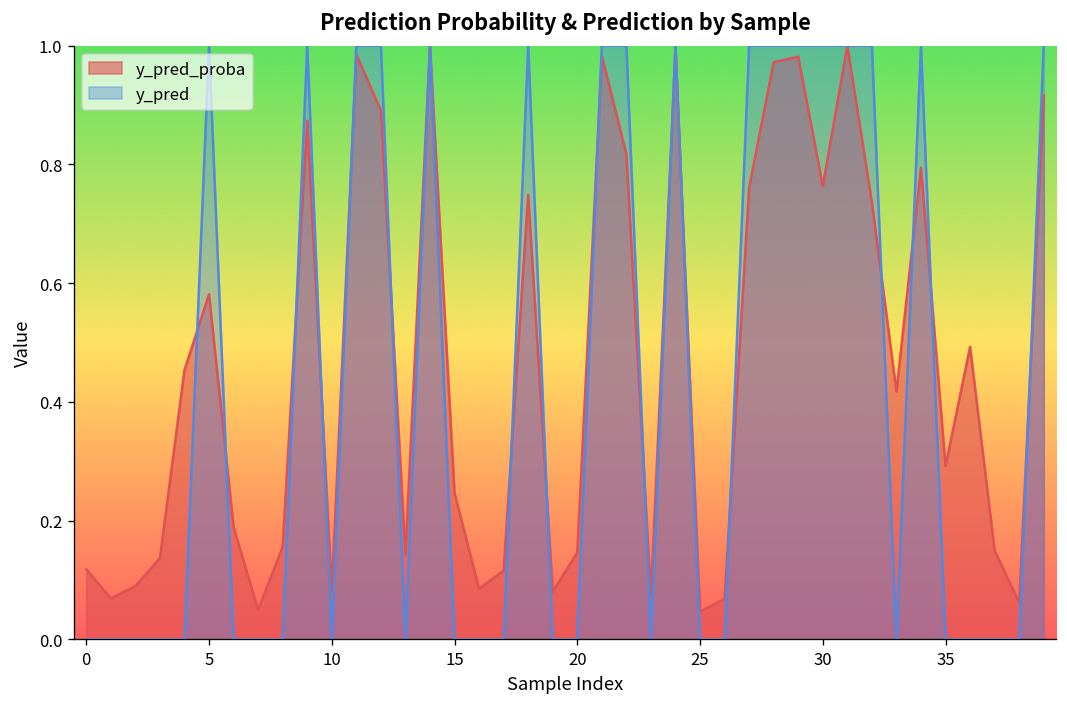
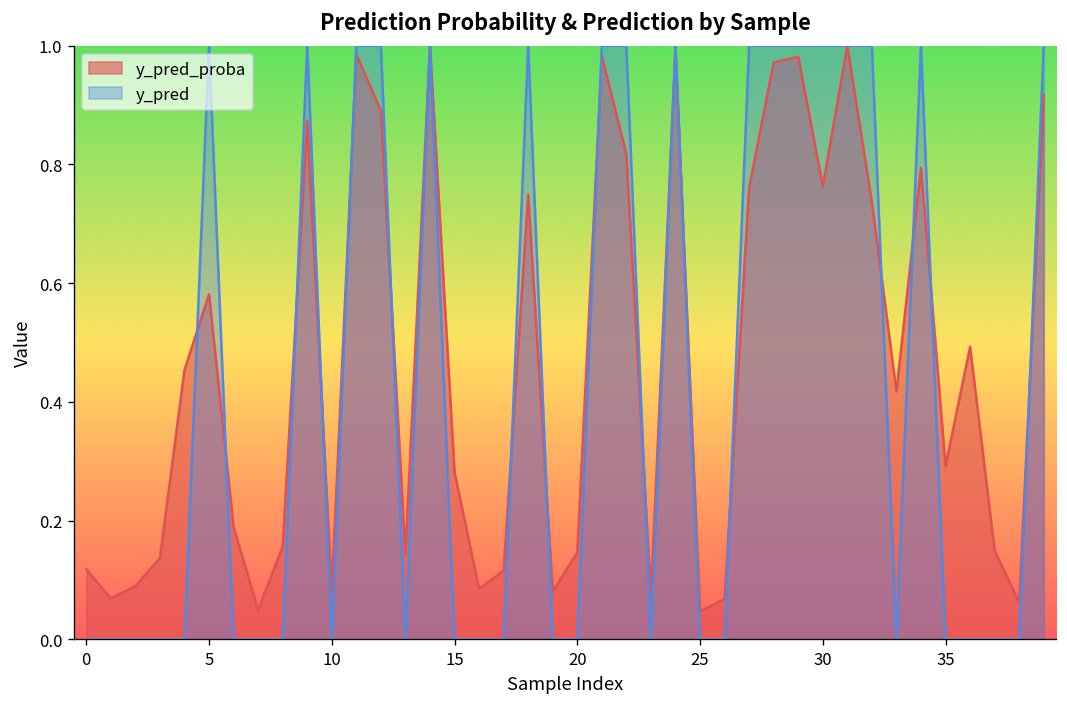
y_pred_proba, 15: 0.25 -> 0.28
